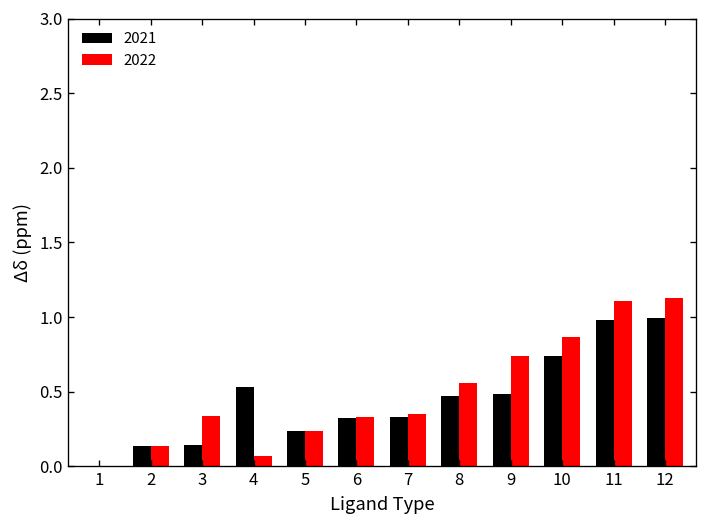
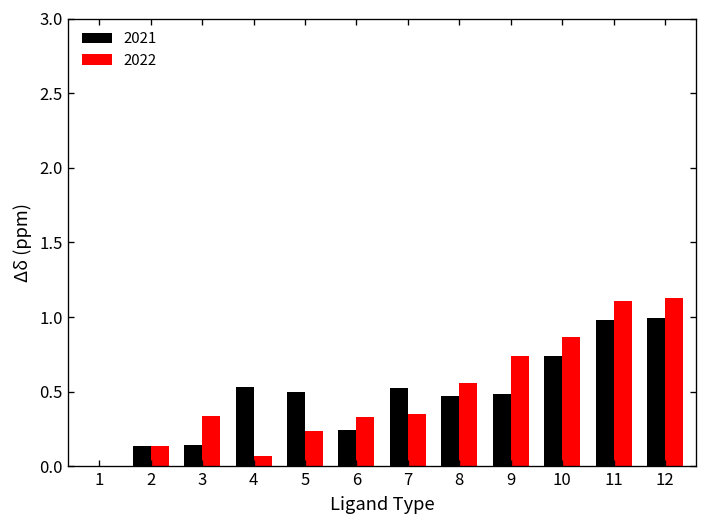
2021, 5: 0.24 -> 0.50
2021, 6: 0.32 -> 0.24
2021, 7: 0.33 -> 0.53
